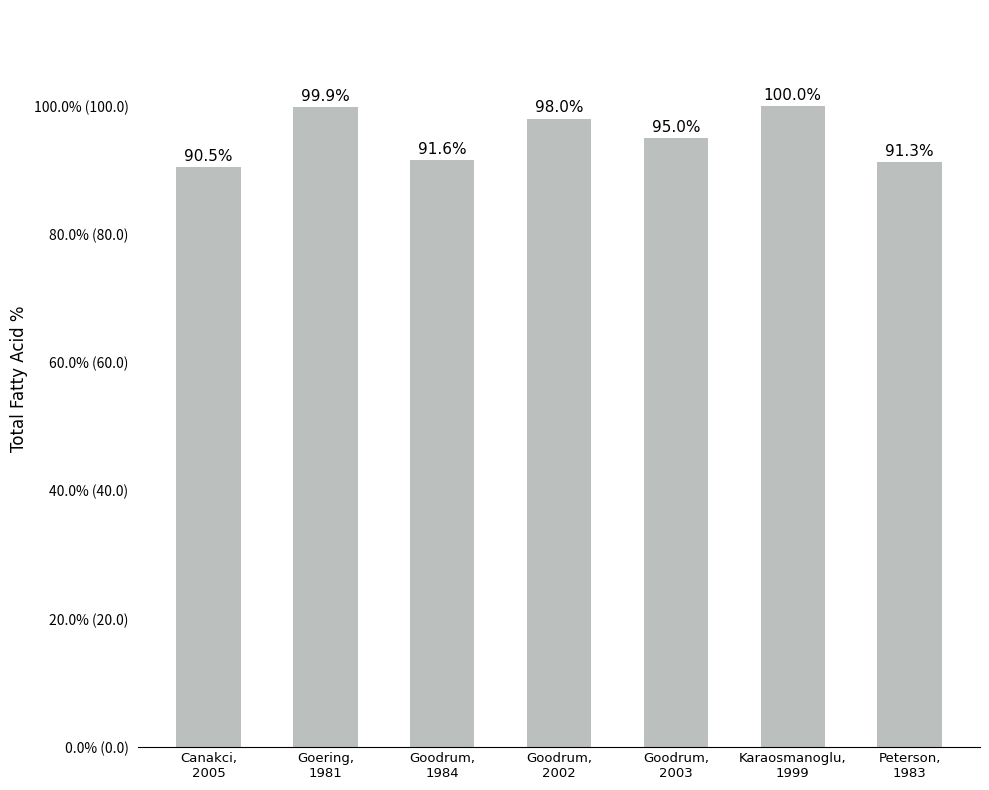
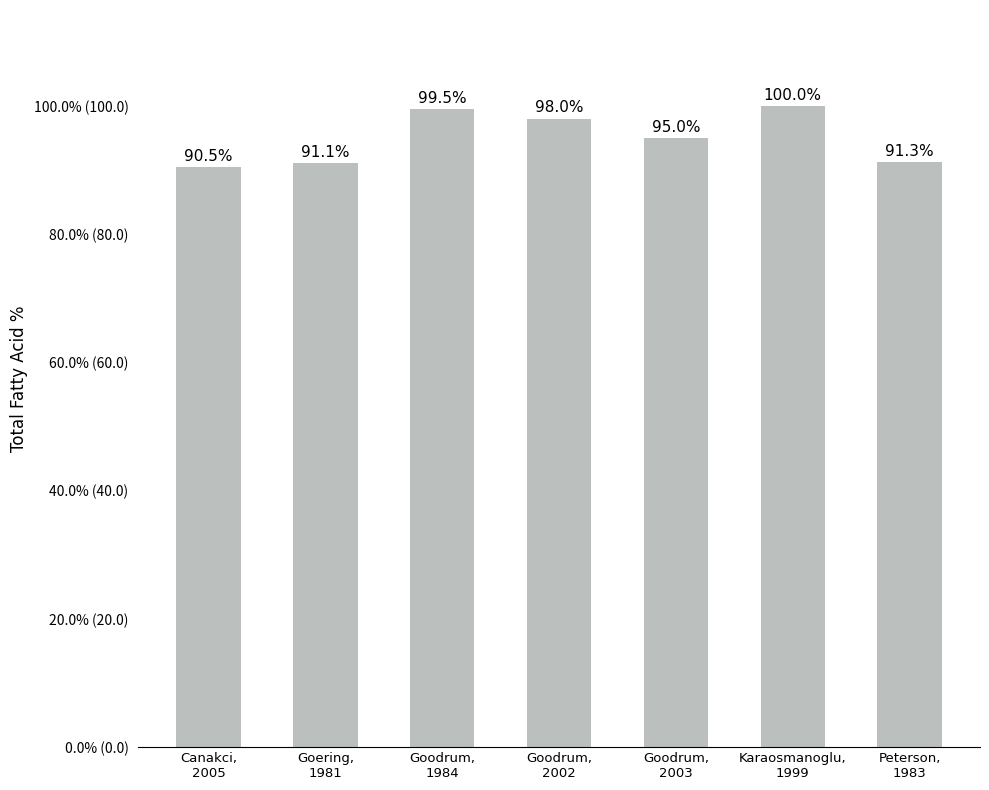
Goering, 1981: 99.9% -> 91.1%
Goodrum, 1984: 91.6% -> 99.5%
